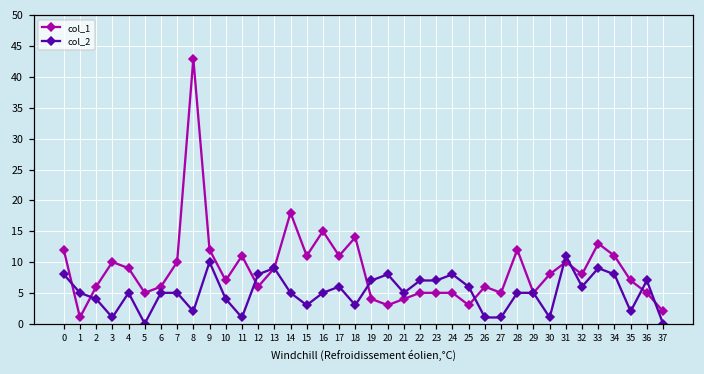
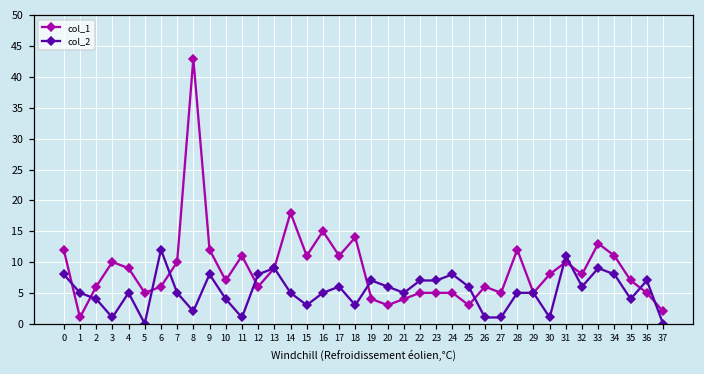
col_2, 6: 5 -> 12
col_2, 9: 10 -> 8
col_2, 20: 8 -> 6
col_2, 35: 2 -> 4
